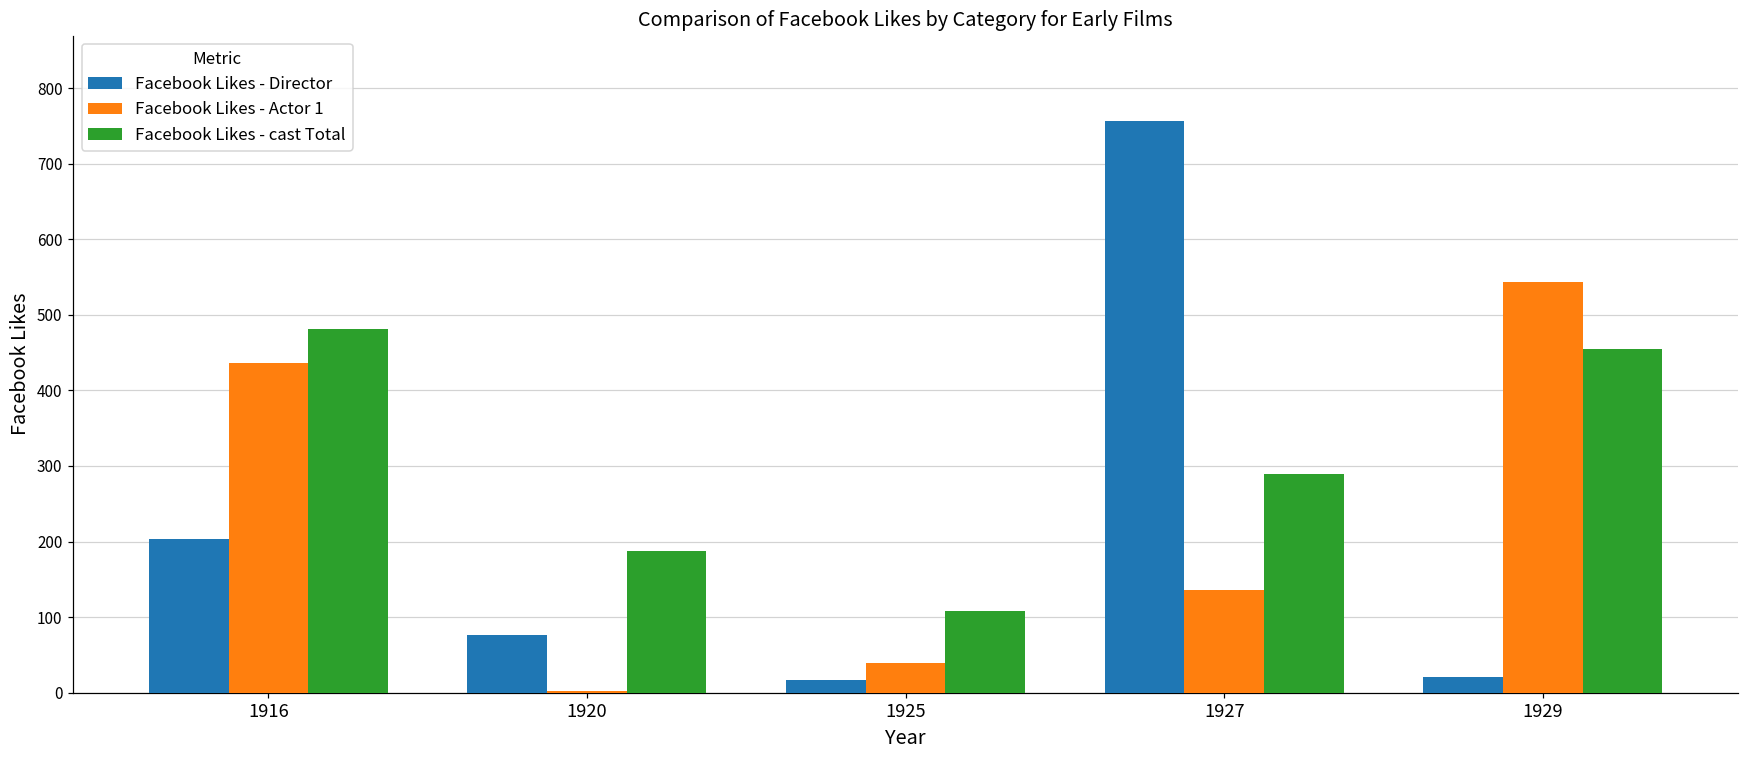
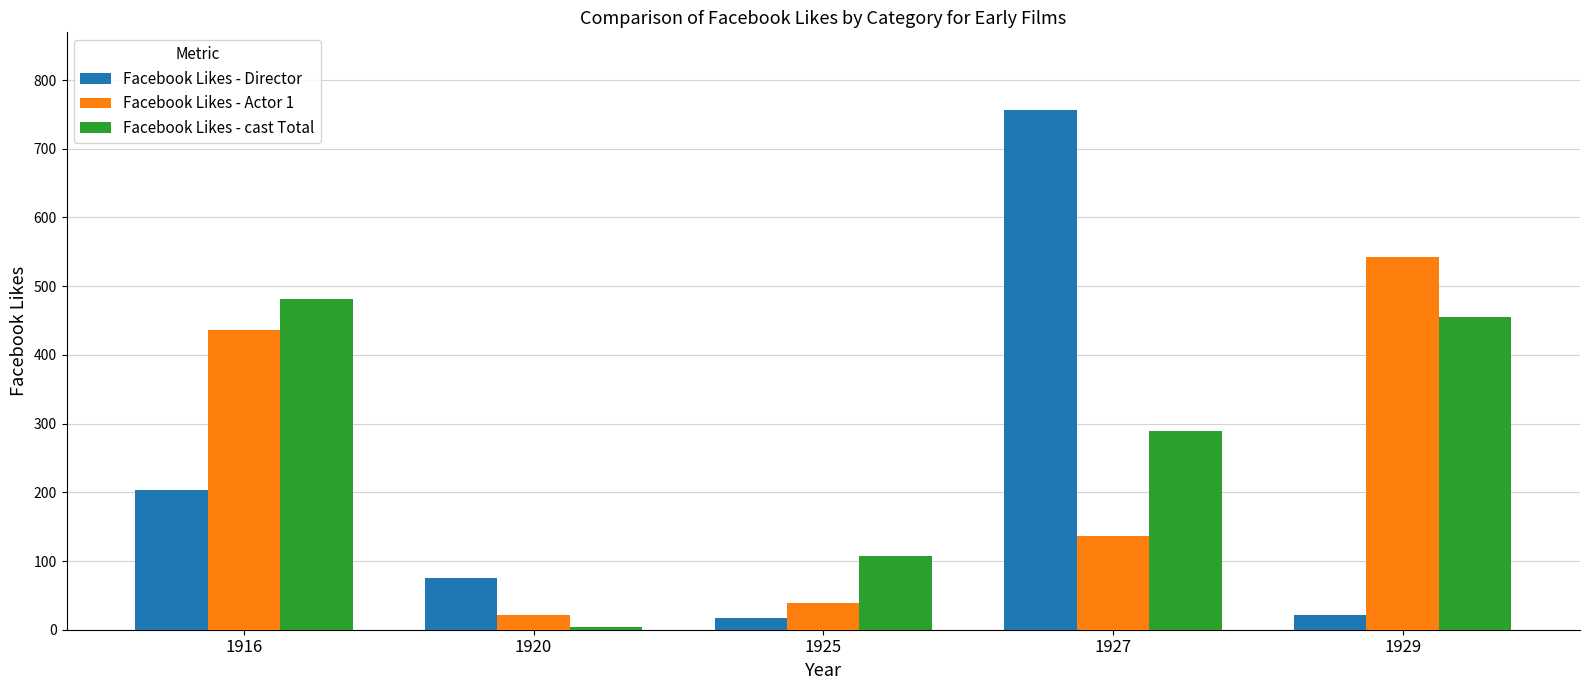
Facebook Likes - Actor 1, 1920: 0 -> 20
Facebook Likes - cast Total, 1920: 190 -> 0
